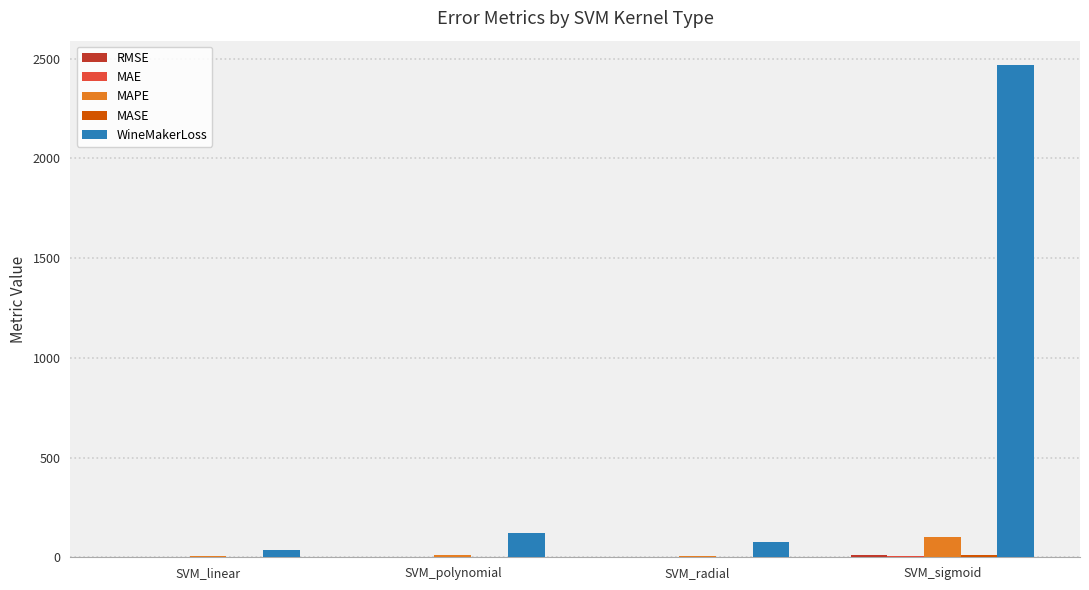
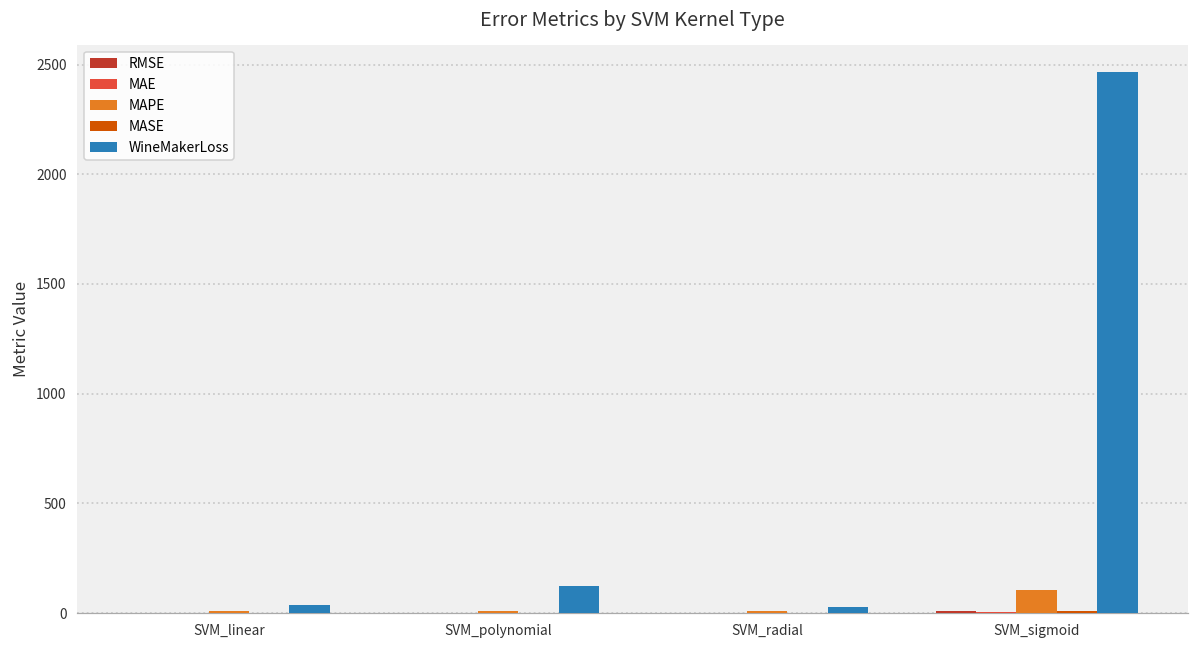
WineMakerLoss, SVM_radial: 80 -> 30
